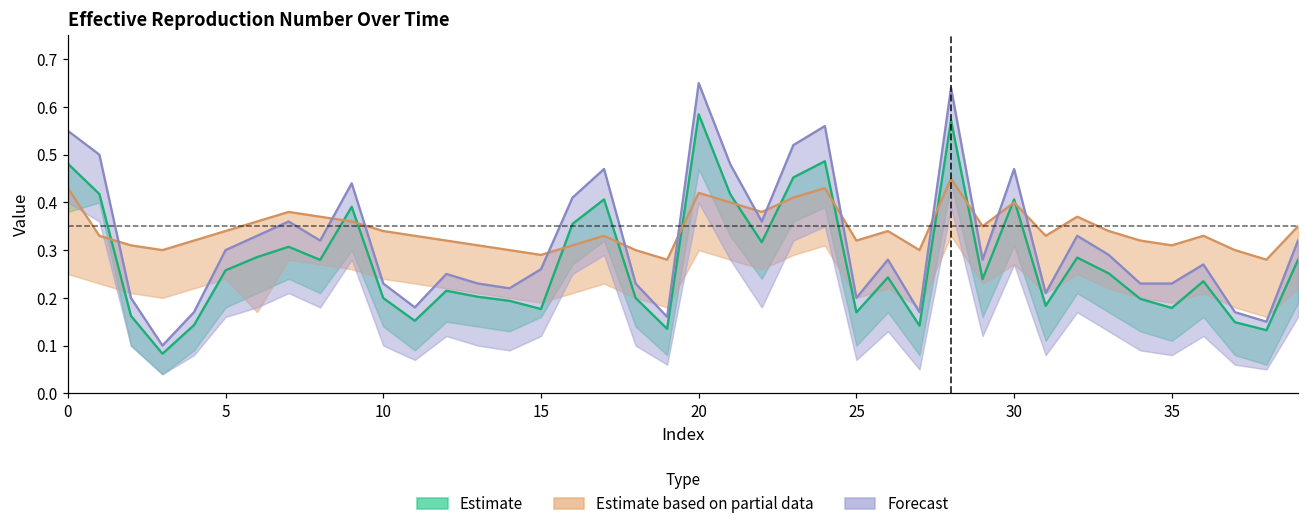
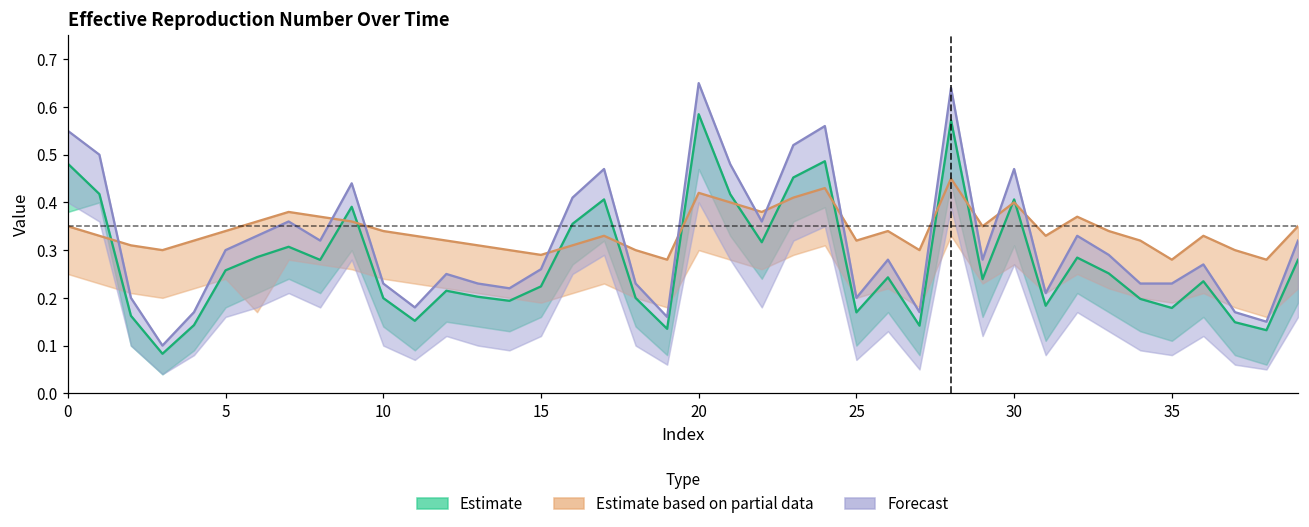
Estimate based on partial data, 0: 0.43 -> 0.35
Estimate, 15: 0.18 -> 0.22
Estimate based on partial data, 35: 0.31 -> 0.28
